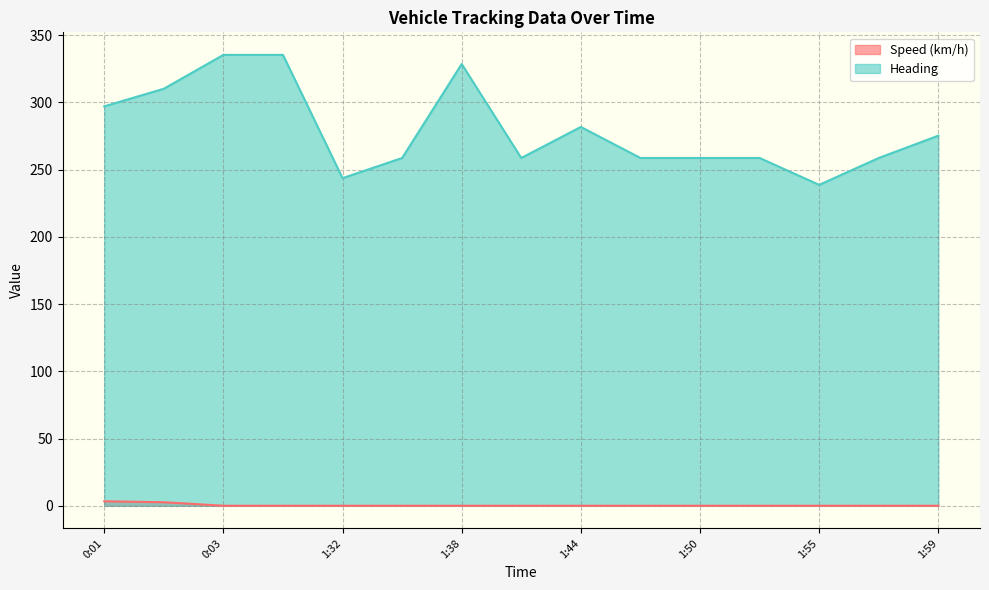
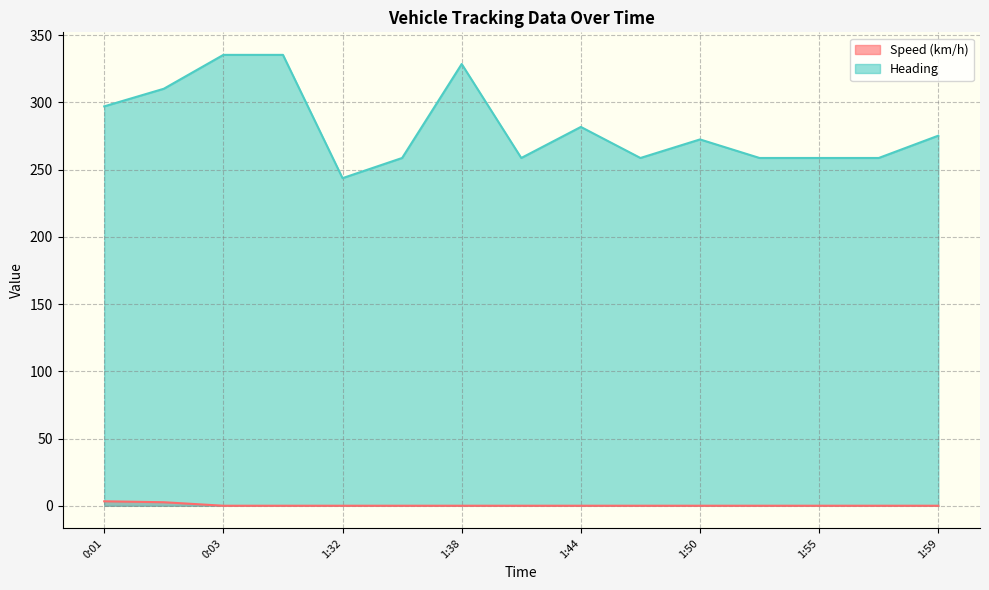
Heading, 1:50: 259 -> 273
Heading, 1:55: 239 -> 259
